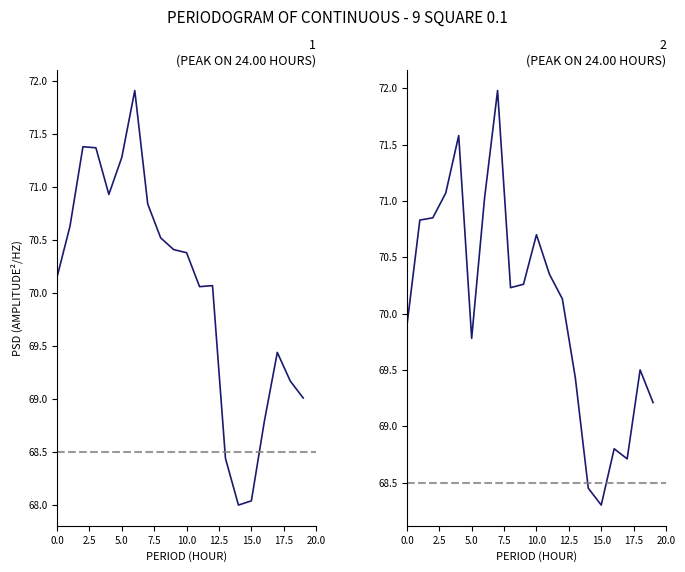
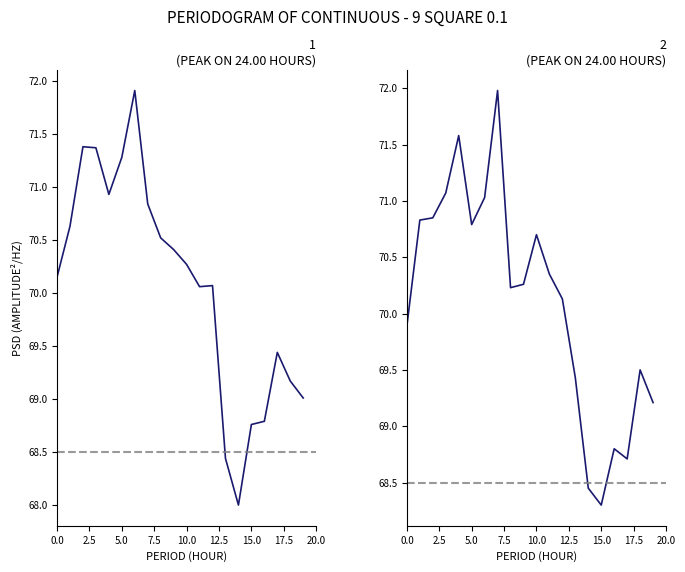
1 (PEAK ON 24.00 HOURS), 10.0: 70.38 -> 70.27
1 (PEAK ON 24.00 HOURS), 15.0: 68.04 -> 68.76
2 (PEAK ON 24.00 HOURS), 5.0: 69.78 -> 70.79
